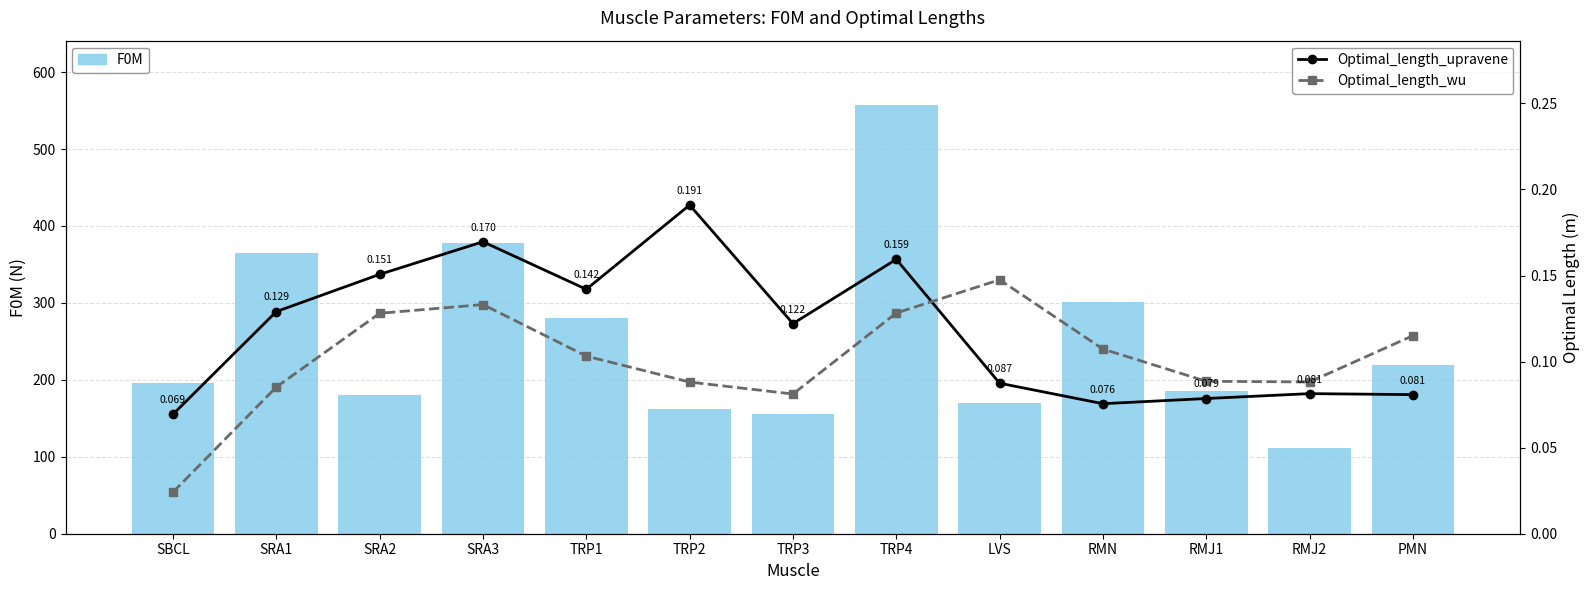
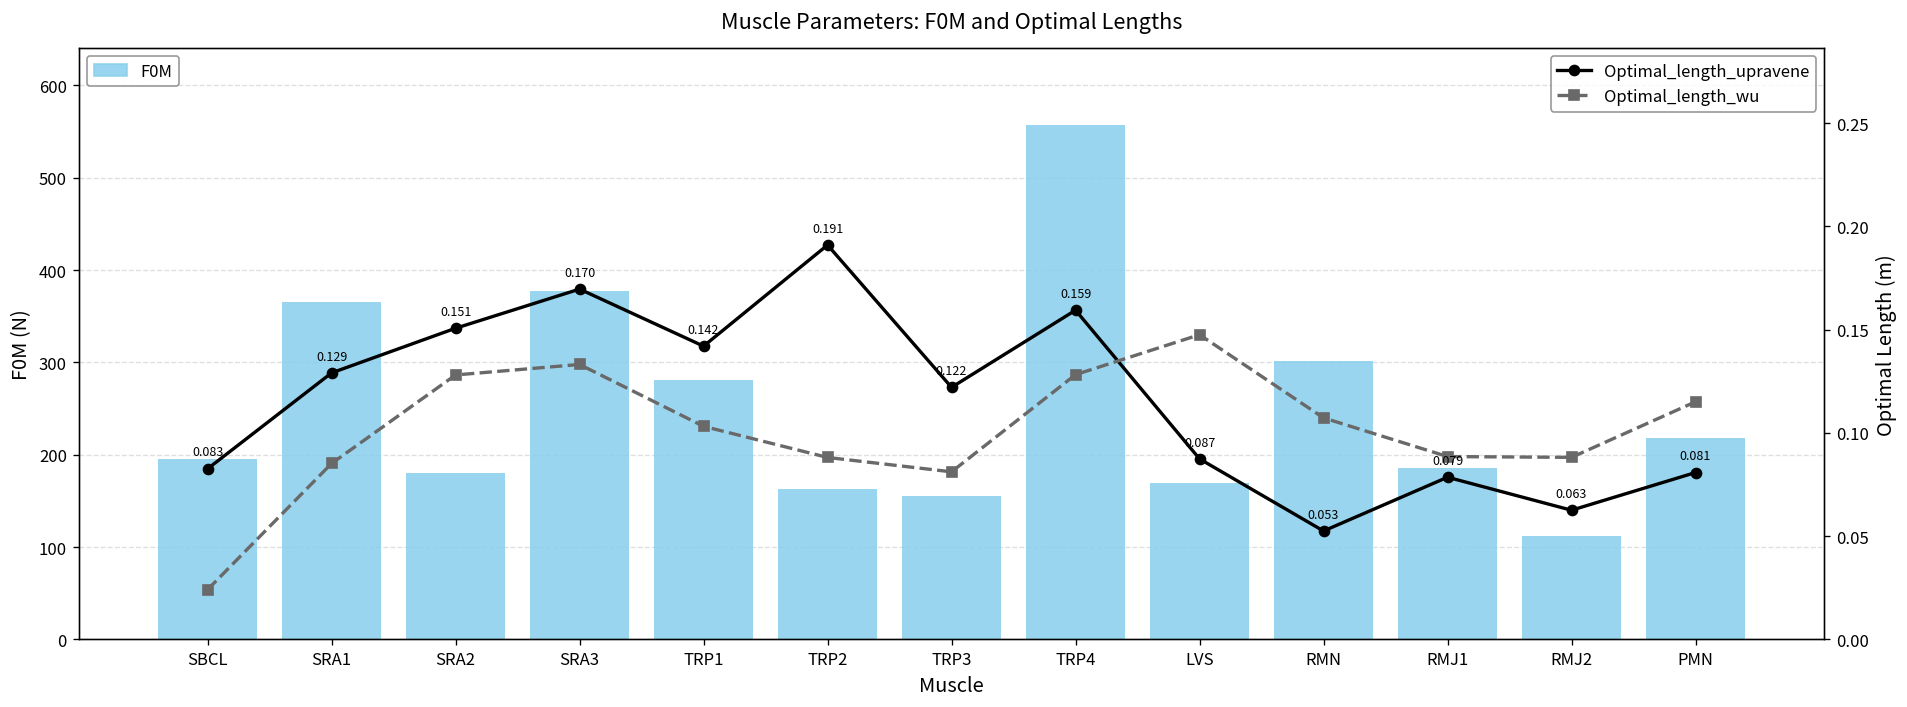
Optimal_length_upravene, SBCL: 0.069 -> 0.083
Optimal_length_upravene, RMN: 0.076 -> 0.053
Optimal_length_upravene, RMJ2: 0.081 -> 0.063
